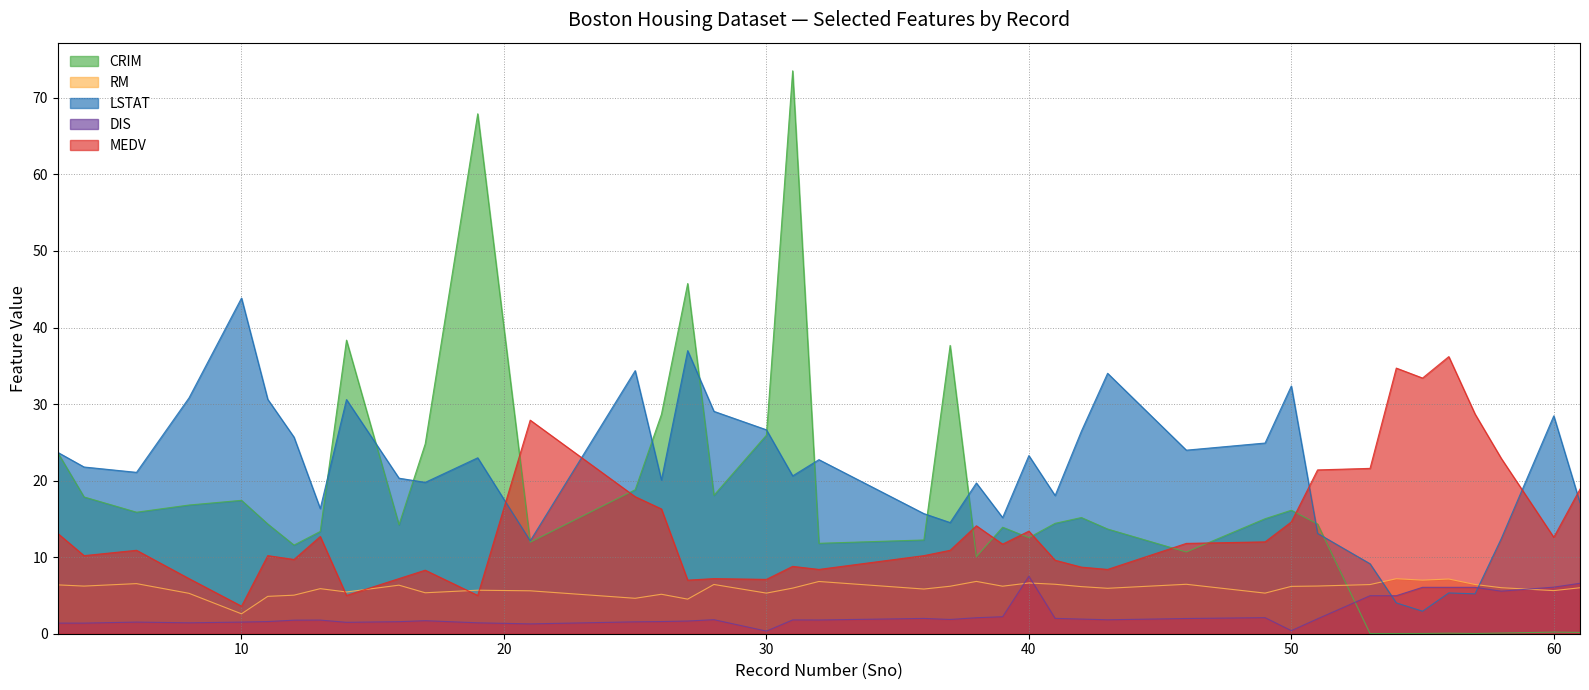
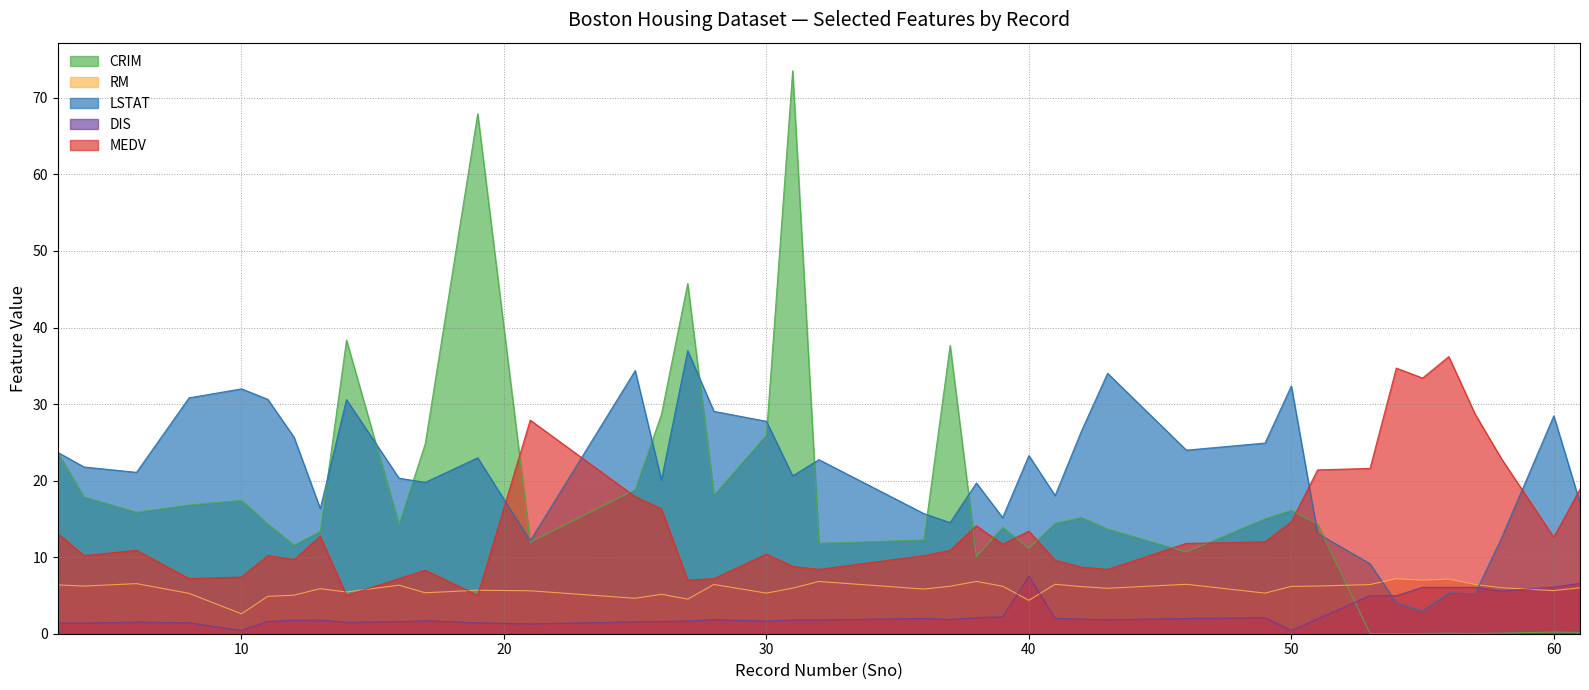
LSTAT, 10: 44 -> 32
DIS, 10: 2 -> 0
MEDV, 10: 4 -> 7
LSTAT, 30: 27 -> 28
DIS, 30: 0 -> 2
MEDV, 30: 7 -> 10
CRIM, 40: 13 -> 11
RM, 40: 7 -> 4
